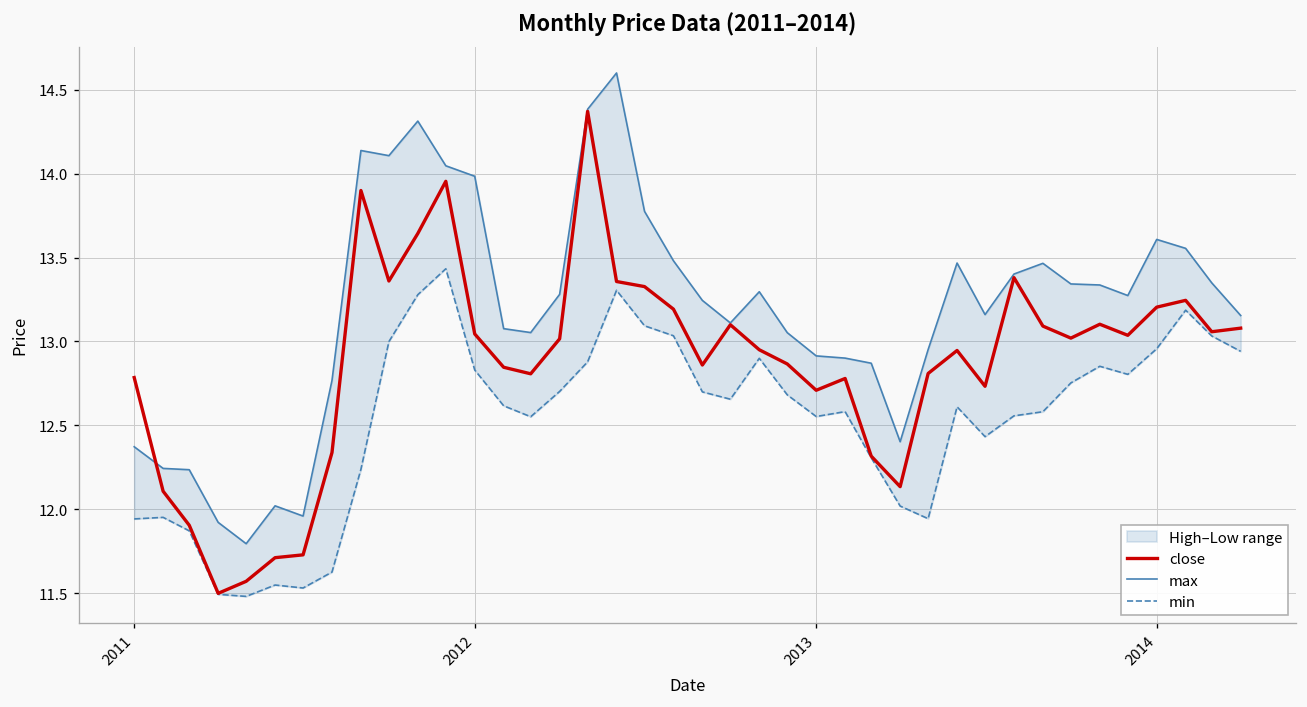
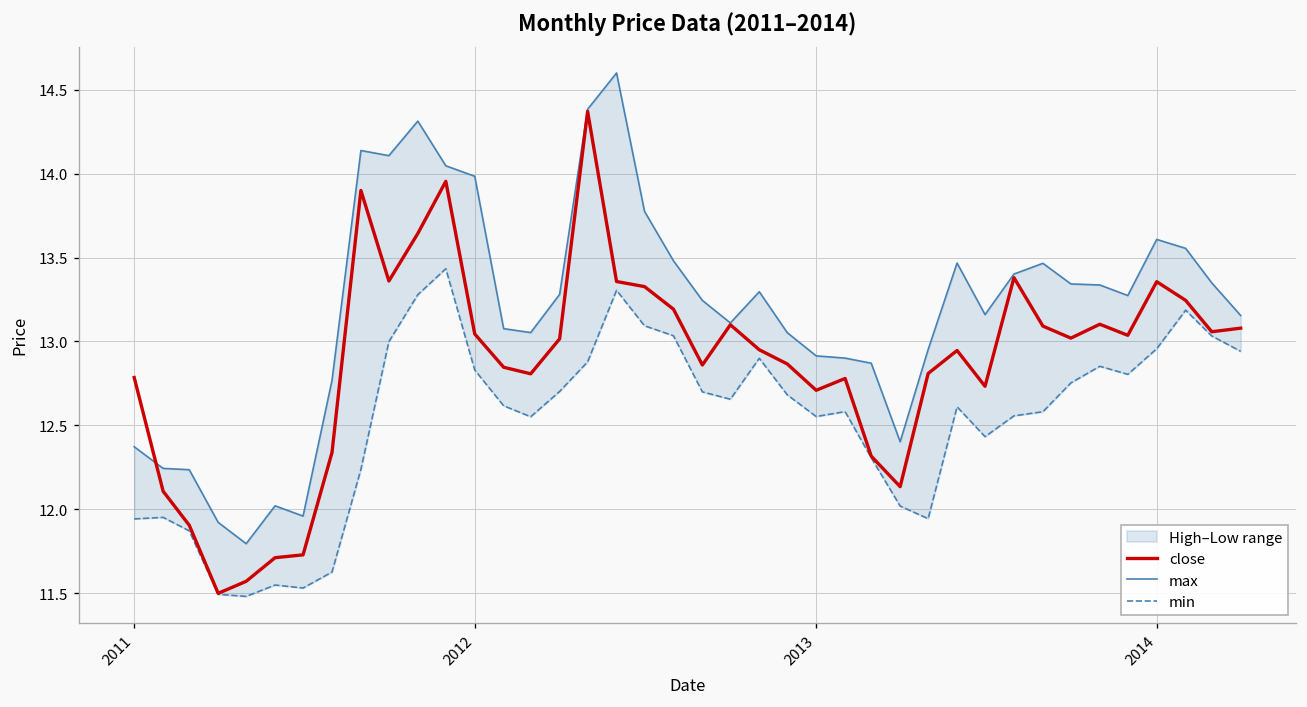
close, 2014: 13.20 -> 13.36
